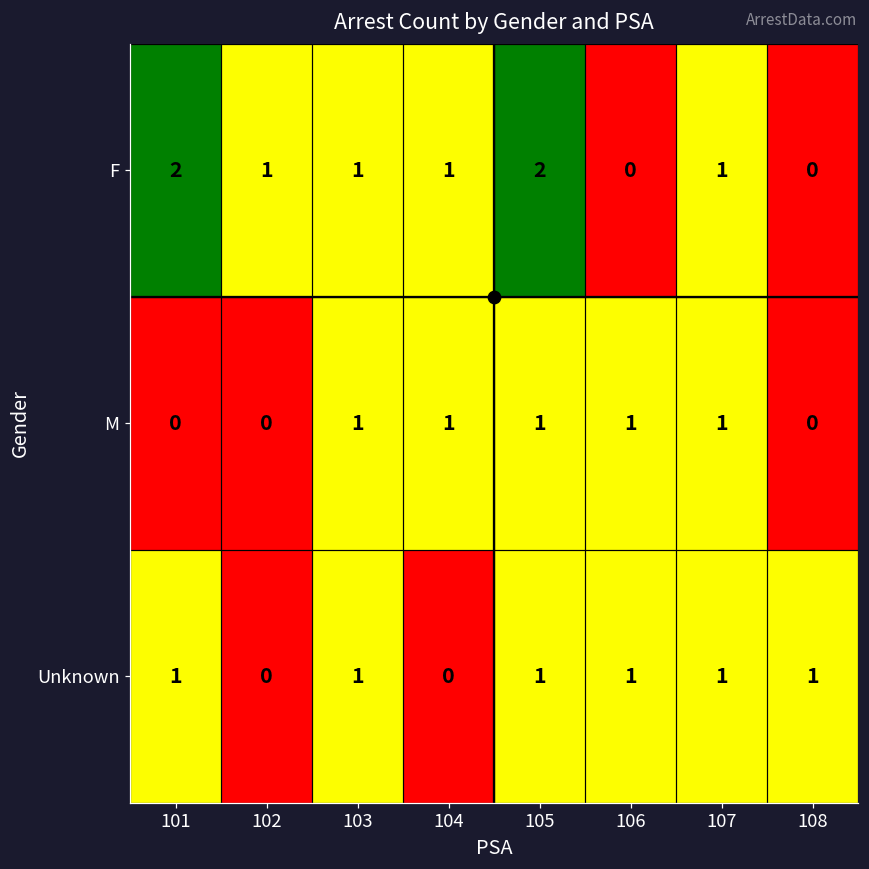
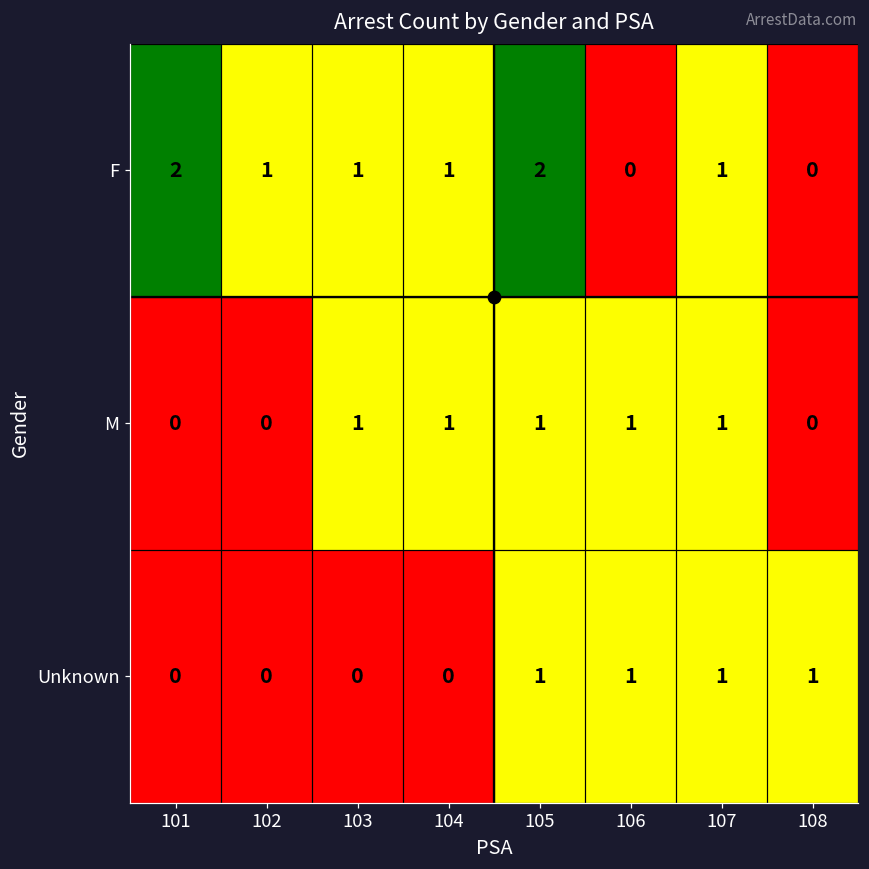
Unknown, 101: 1 -> 0
Unknown, 103: 1 -> 0
